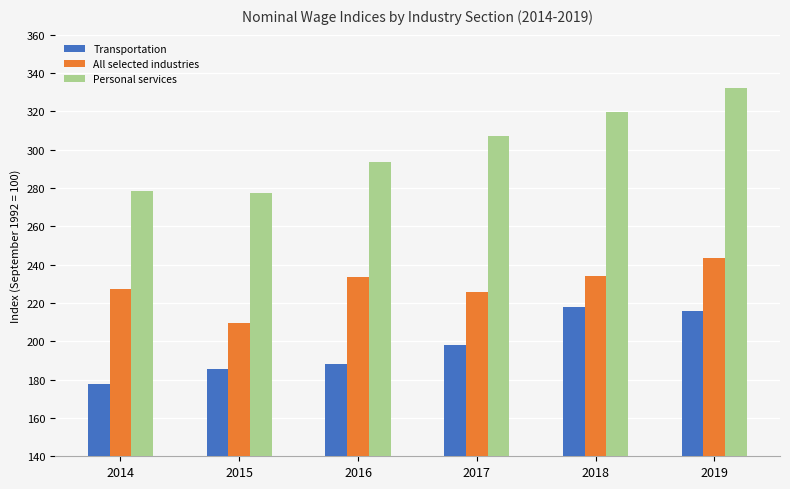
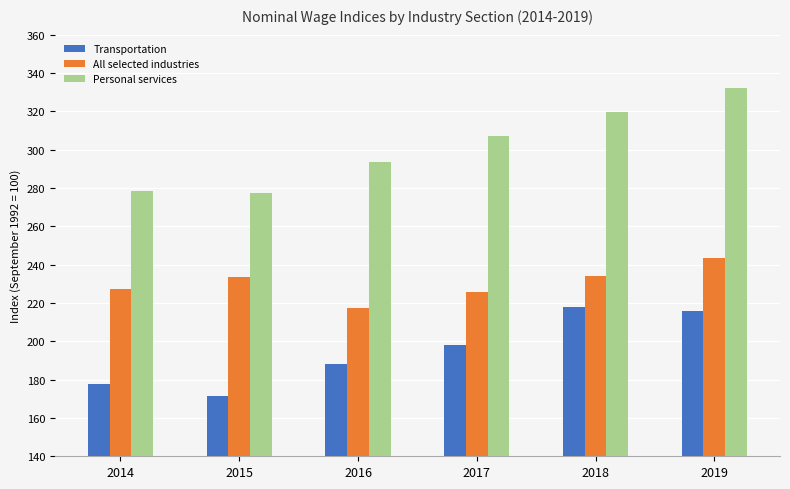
Transportation, 2015: 186 -> 172
All selected industries, 2015: 209 -> 233
All selected industries, 2016: 234 -> 217
